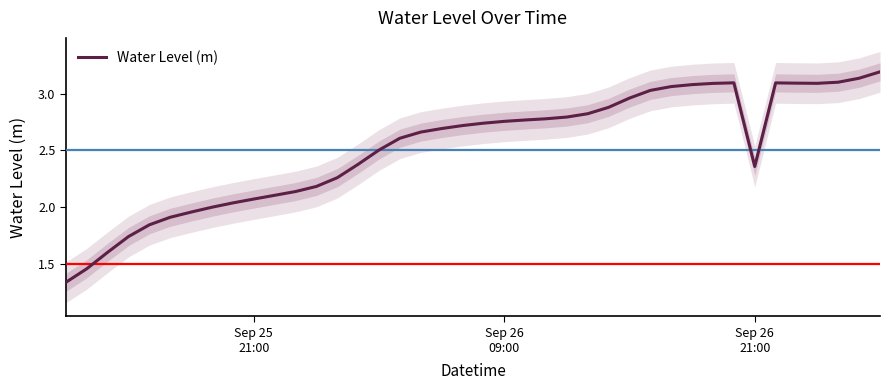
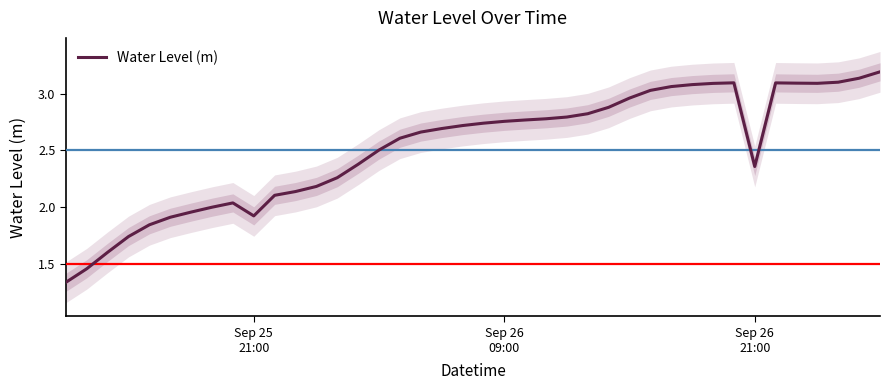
Water Level (m), Sep 25 21:00: 2.07 -> 1.92
